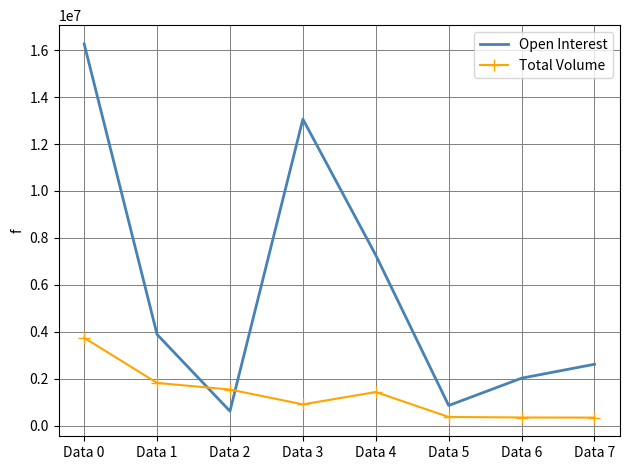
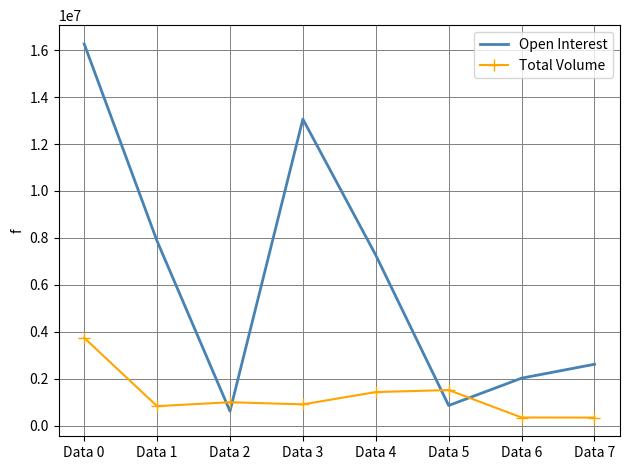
Open Interest, Data 1: 3900000 -> 7900000
Total Volume, Data 1: 1800000 -> 800000
Total Volume, Data 2: 1500000 -> 1000000
Total Volume, Data 5: 400000 -> 1500000
